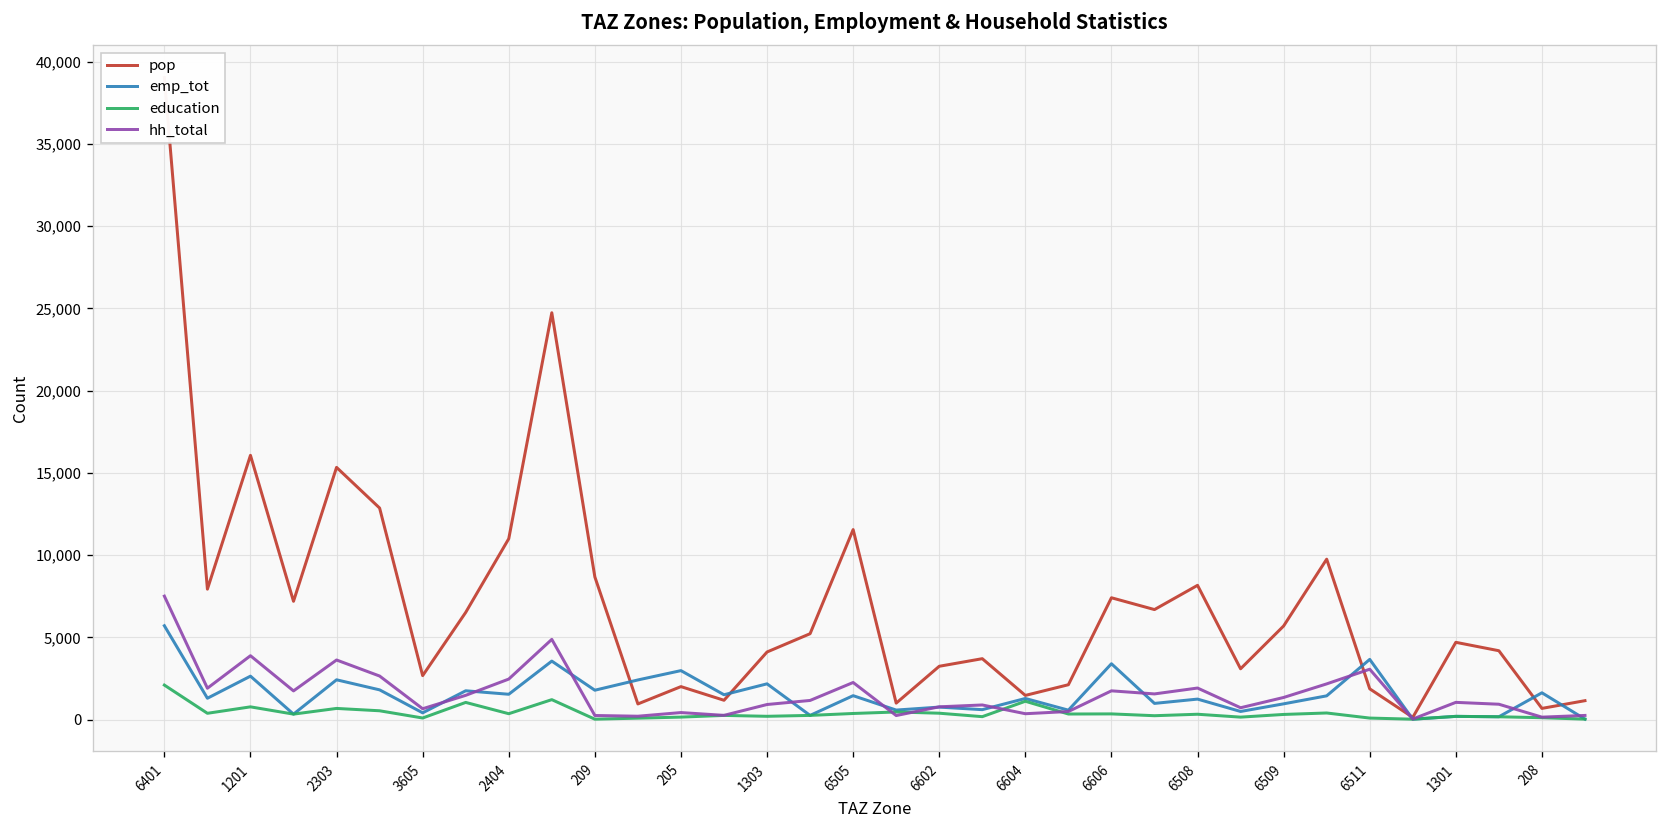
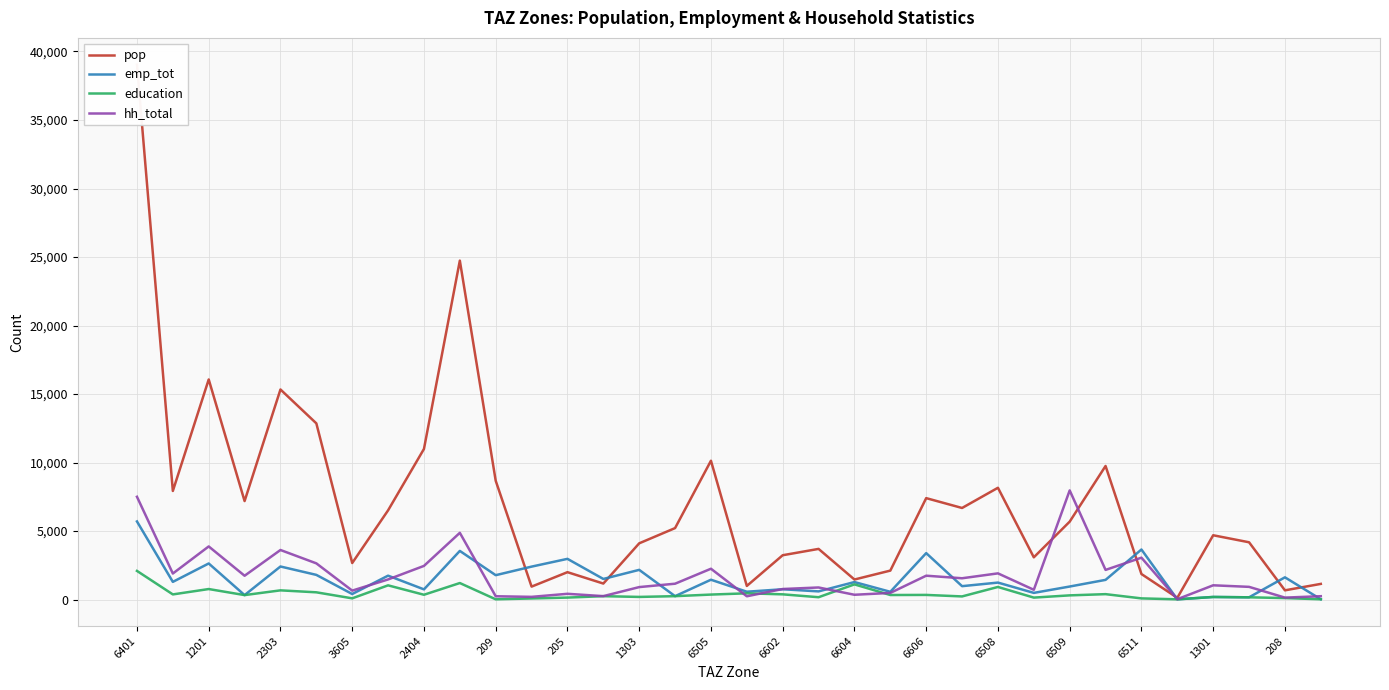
emp_tot, 2404: 1,500 -> 700
pop, 6505: 11,500 -> 10,100
education, 6508: 300 -> 900
hh_total, 6509: 1,300 -> 8,000
